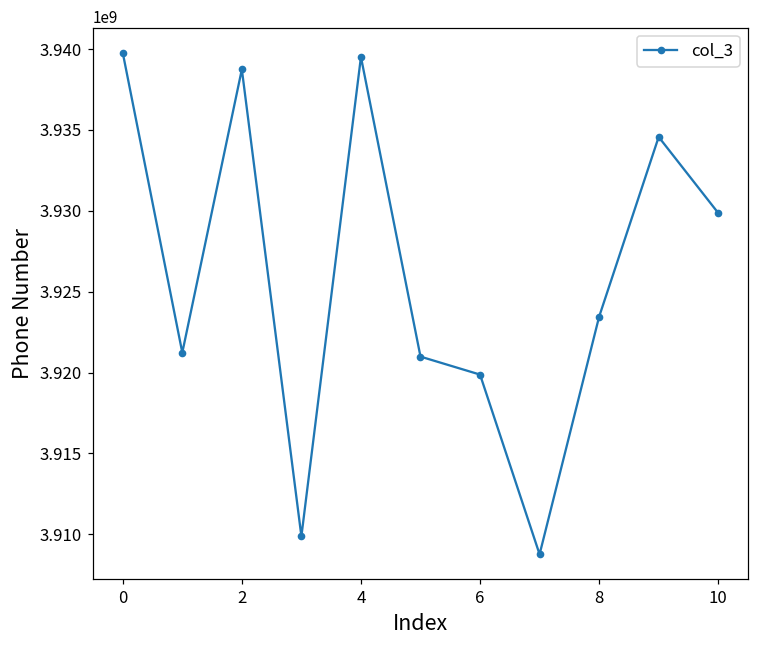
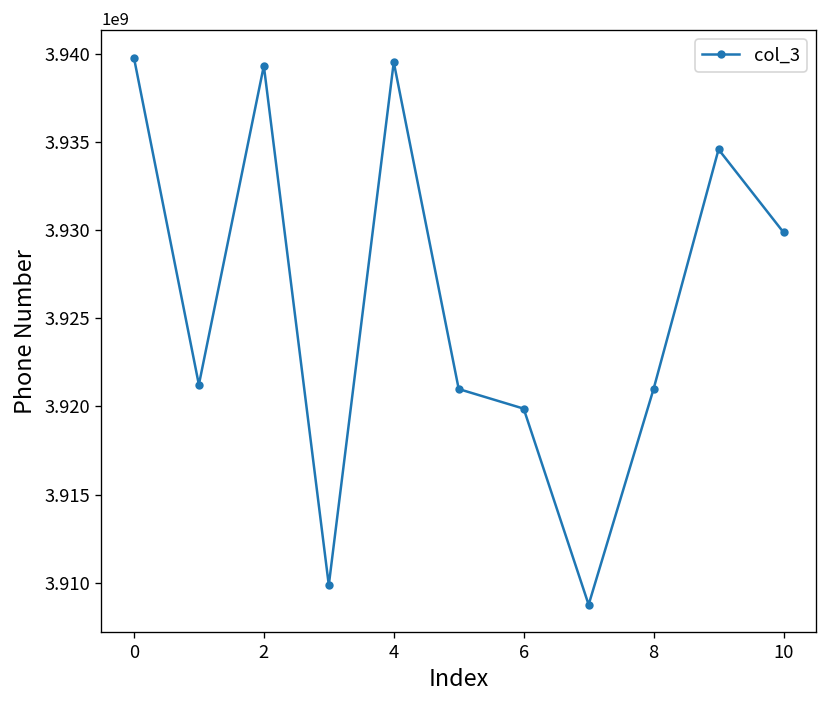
2: 3938700000 -> 3939300000
8: 3923500000 -> 3921000000
